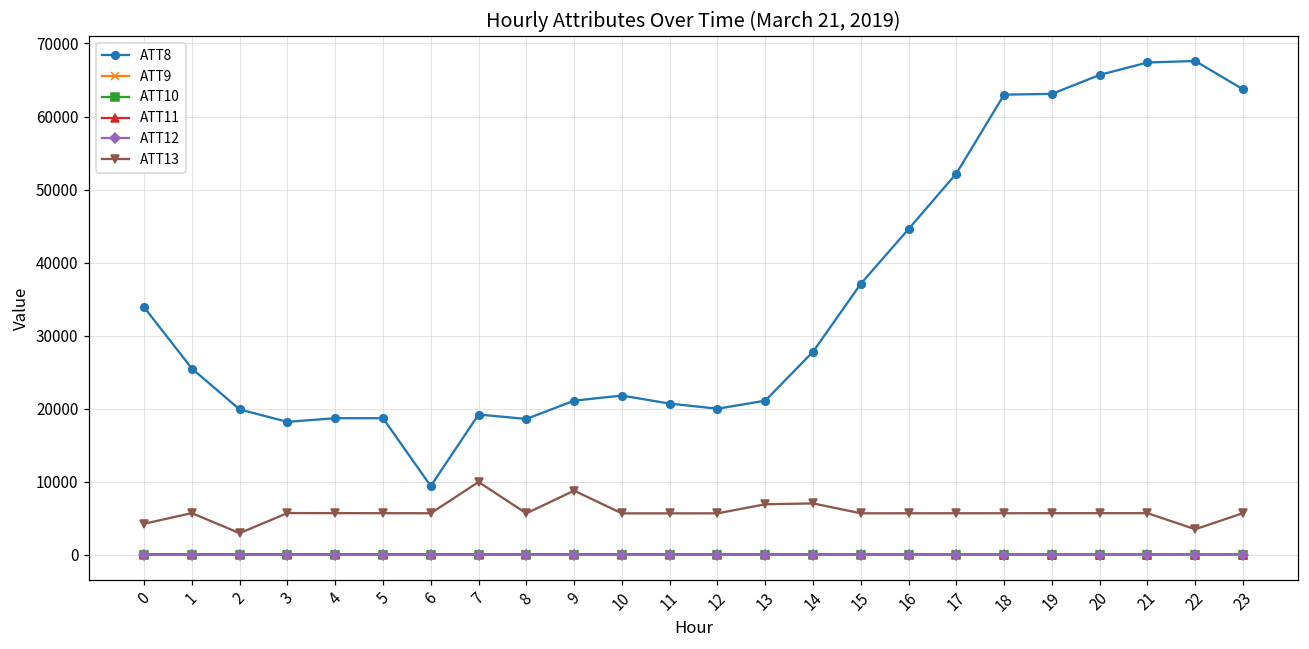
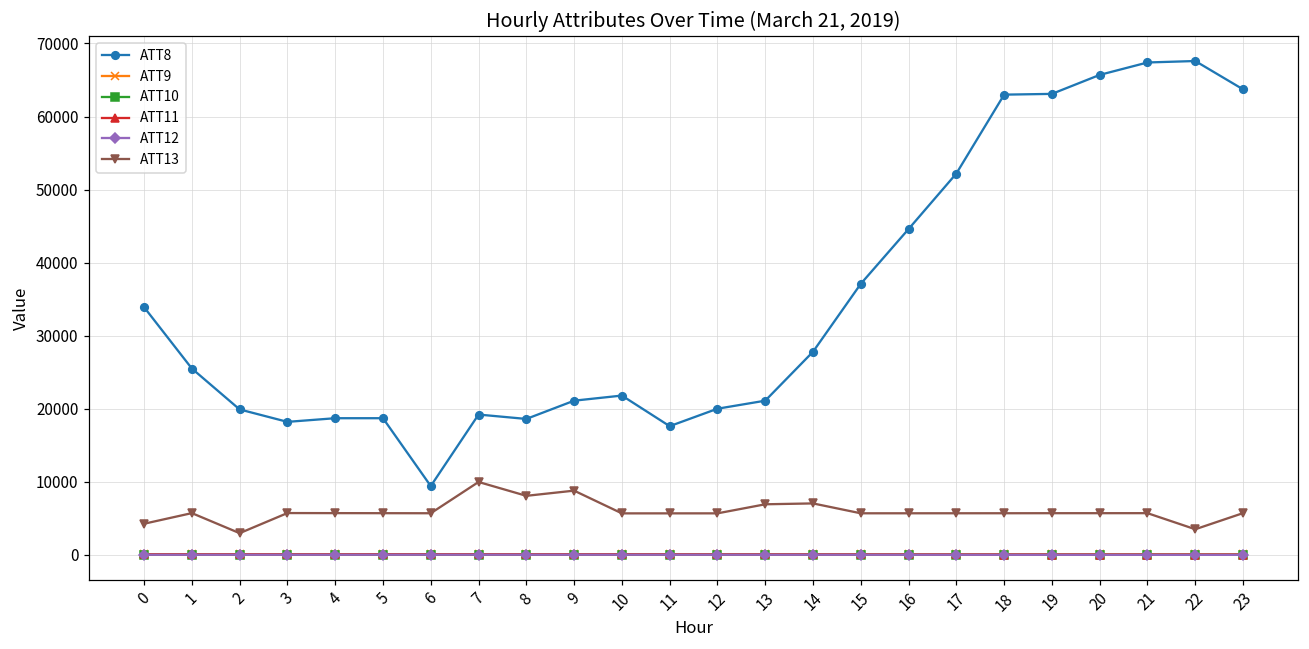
ATT13, 8: 6000 -> 8000
ATT8, 11: 21000 -> 18000
